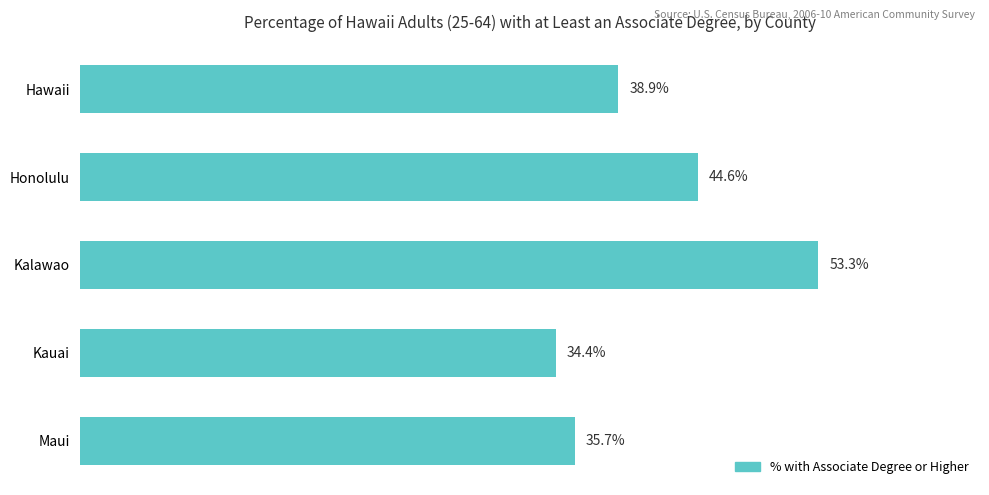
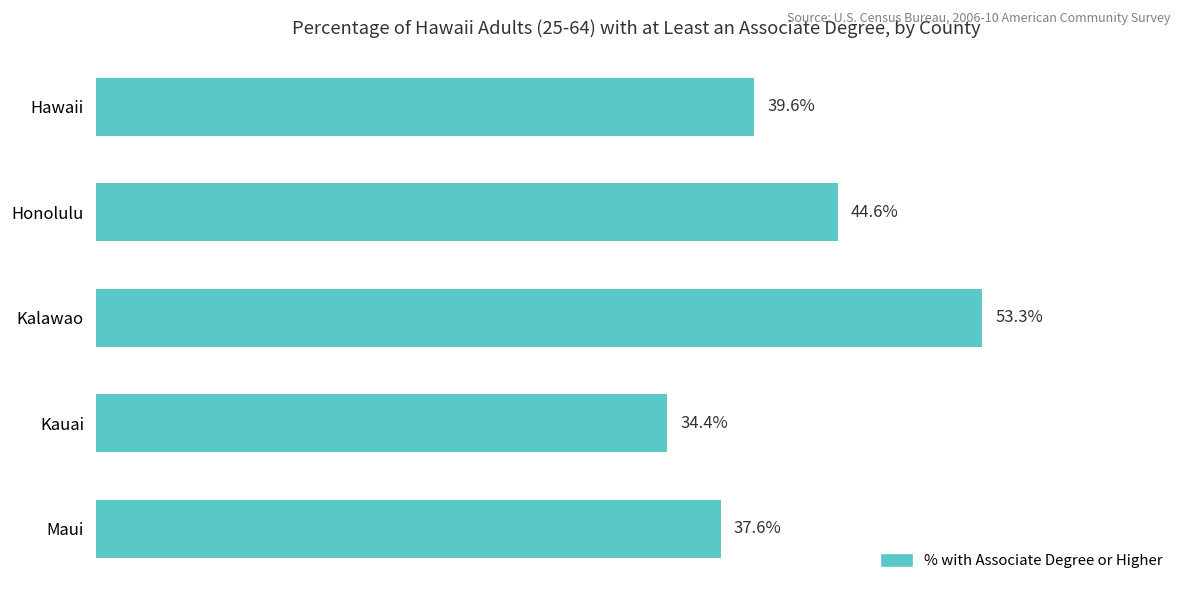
Hawaii: 38.9% -> 39.6%
Maui: 35.7% -> 37.6%
